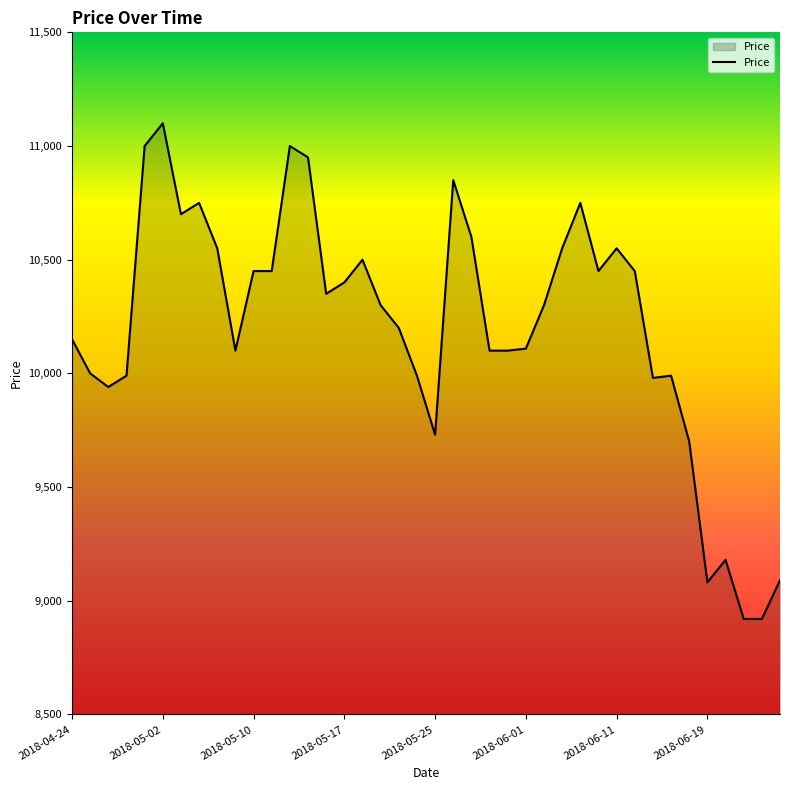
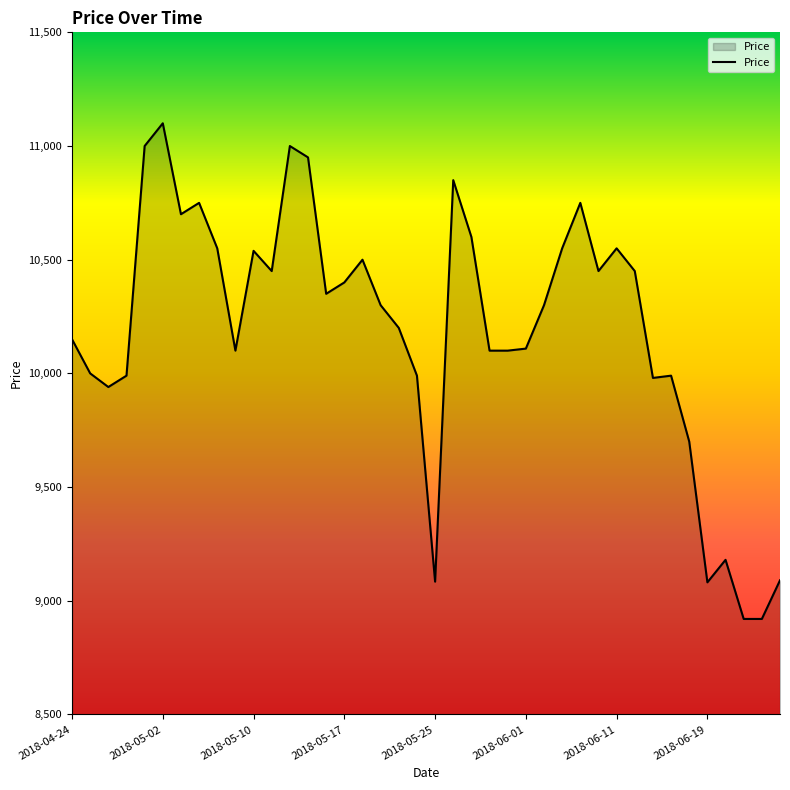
2018-05-10: 10,450 -> 10,540
2018-05-25: 9,730 -> 9,080
